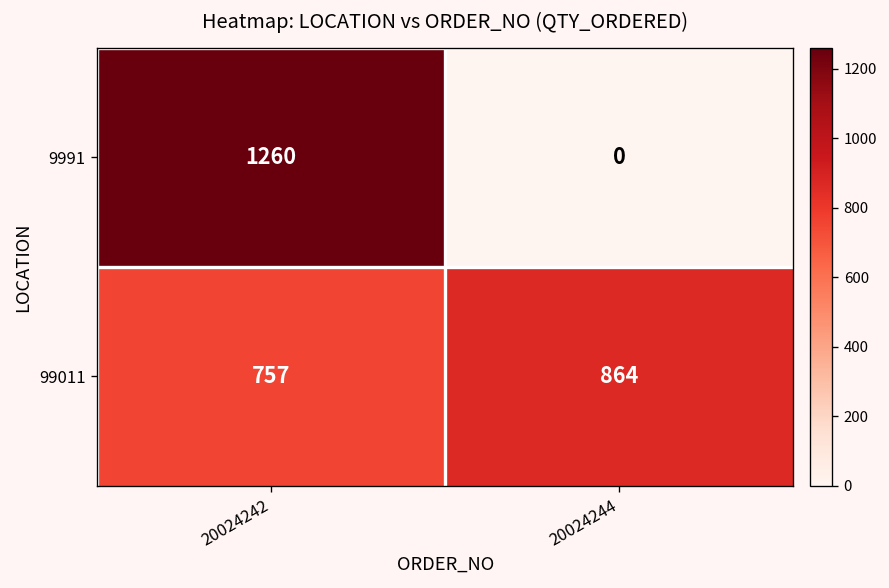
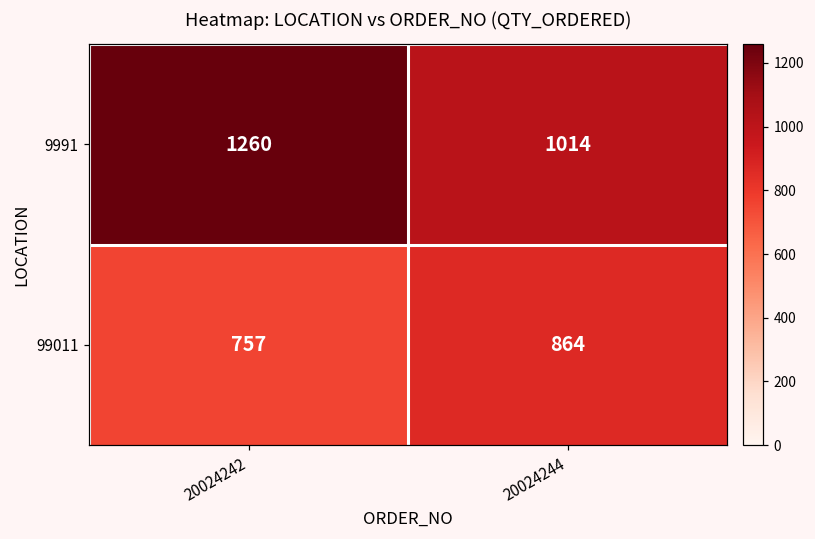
9991, 20024244: 0 -> 1014
